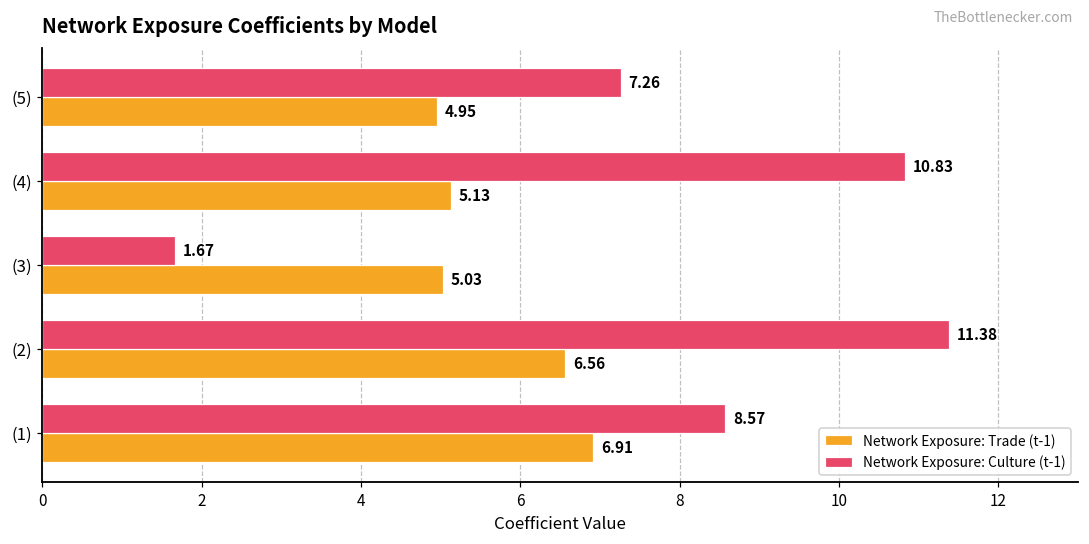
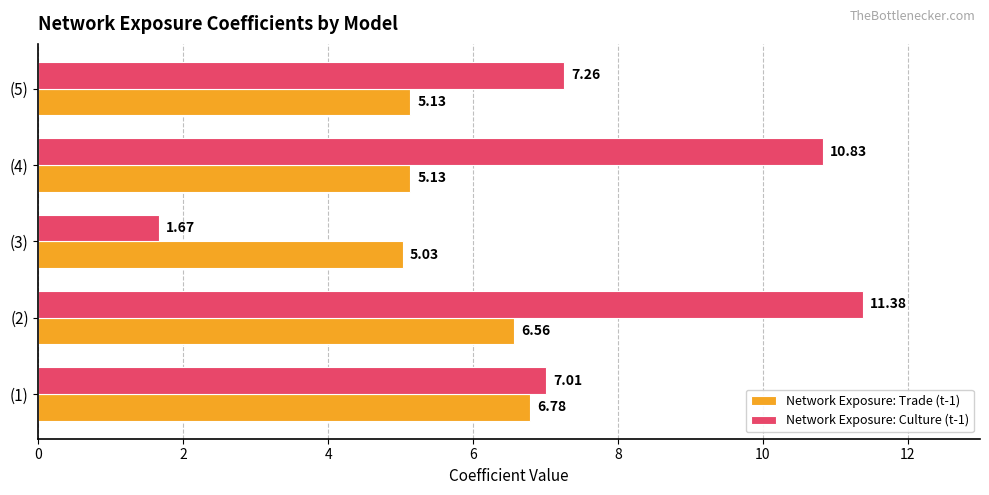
Network Exposure: Trade (t-1), (5): 4.95 -> 5.13
Network Exposure: Culture (t-1), (1): 8.57 -> 7.01
Network Exposure: Trade (t-1), (1): 6.91 -> 6.78
